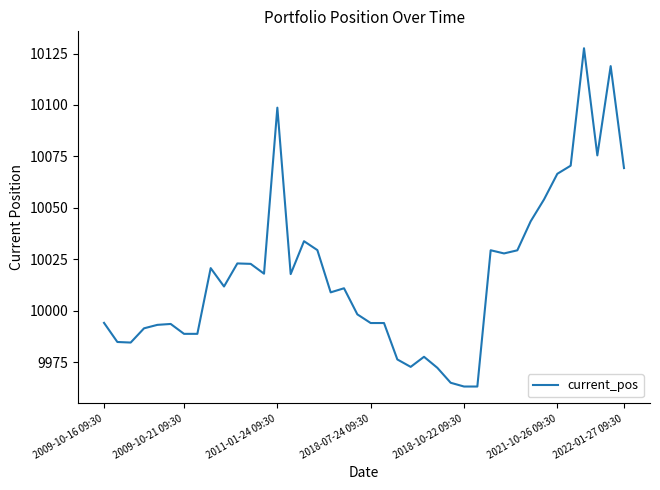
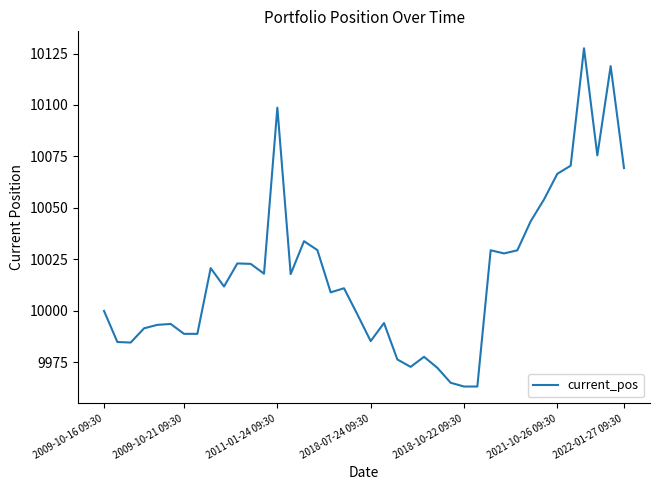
2009-10-16 09:30: 9994 -> 10000
2018-07-24 09:30: 9994 -> 9985
